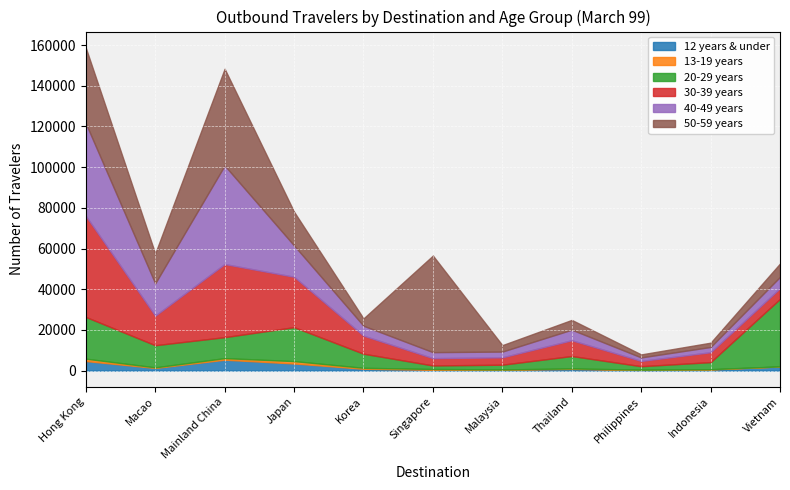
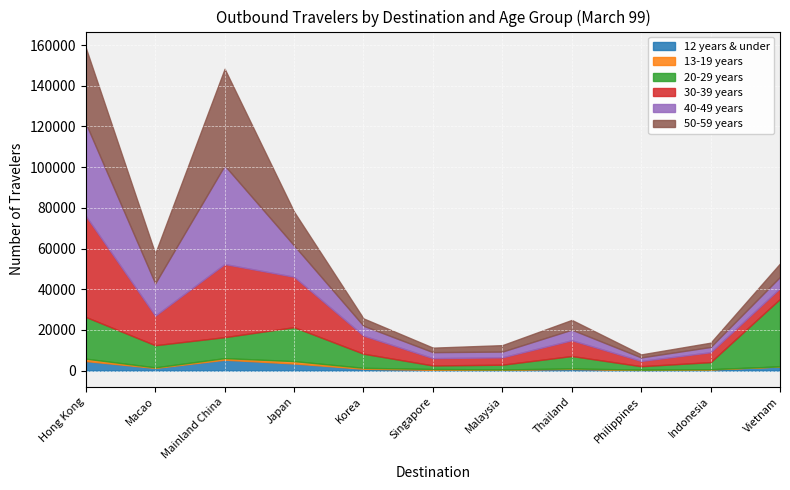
50-59 years, Singapore: 47000 -> 2000
